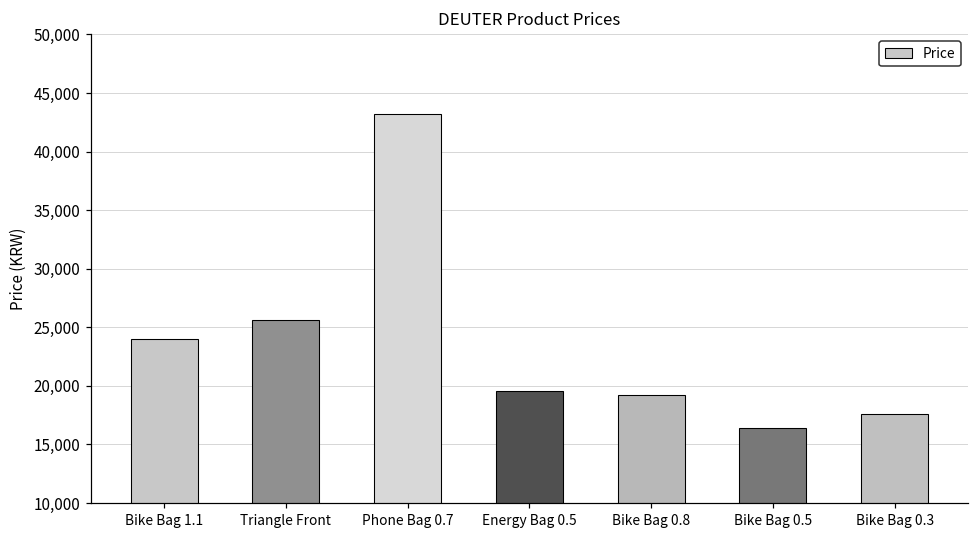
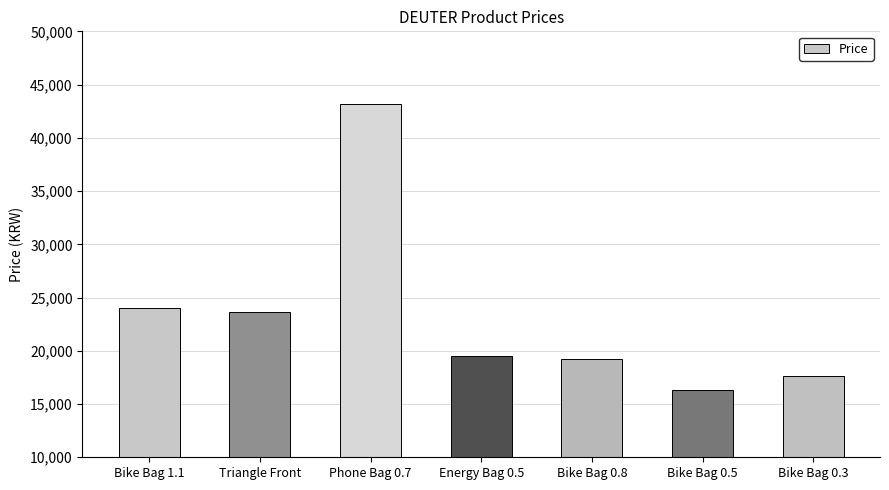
Triangle Front: 25,600 -> 23,600
